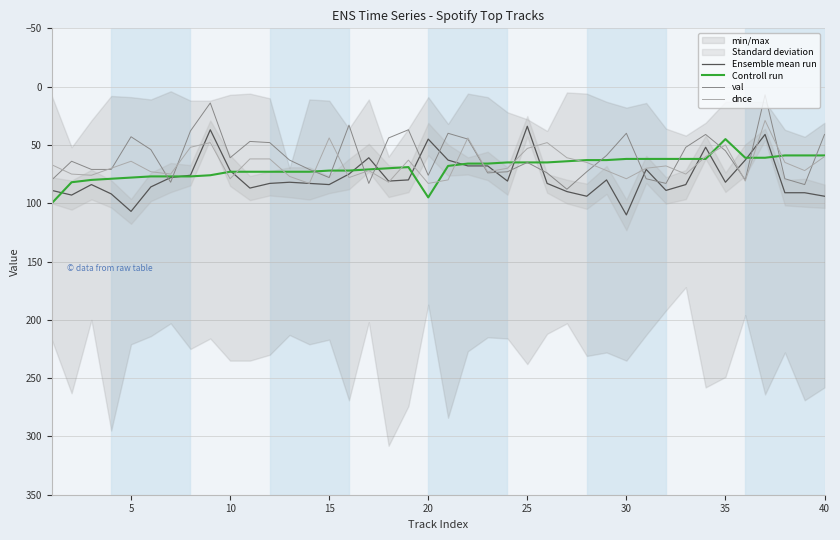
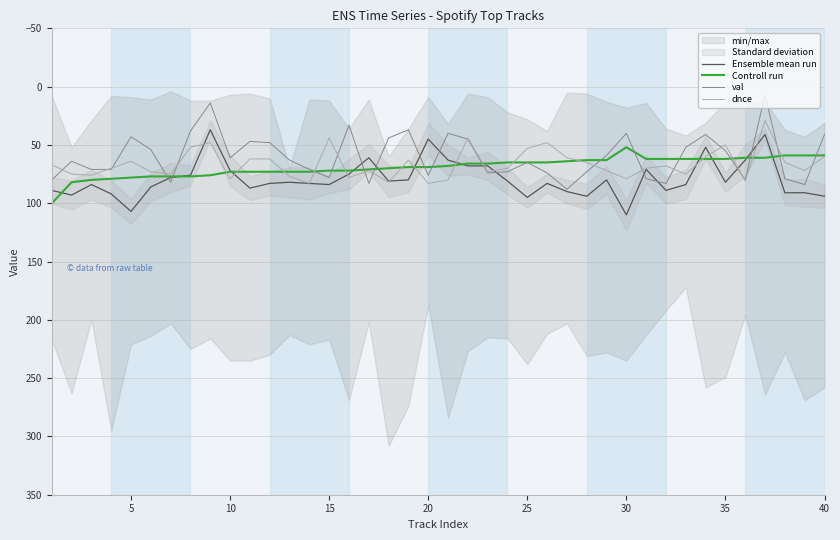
Controll run, 20: 95 -> 69
Ensemble mean run, 25: 34 -> 95
Controll run, 30: 62 -> 52
Controll run, 35: 45 -> 62
